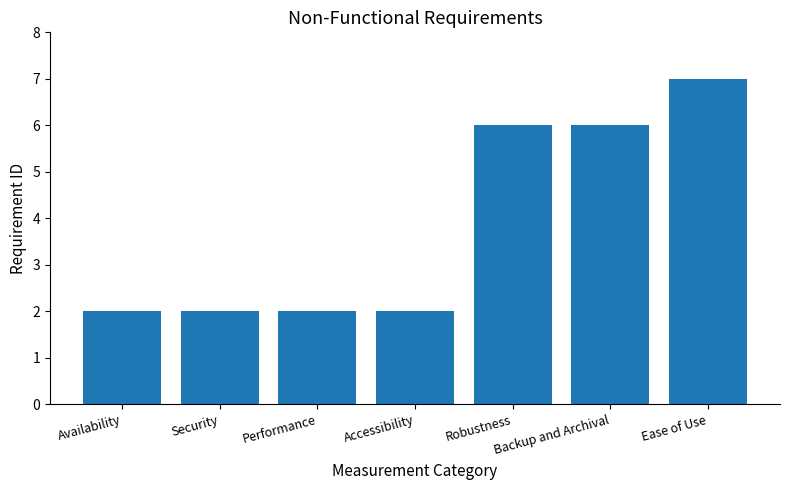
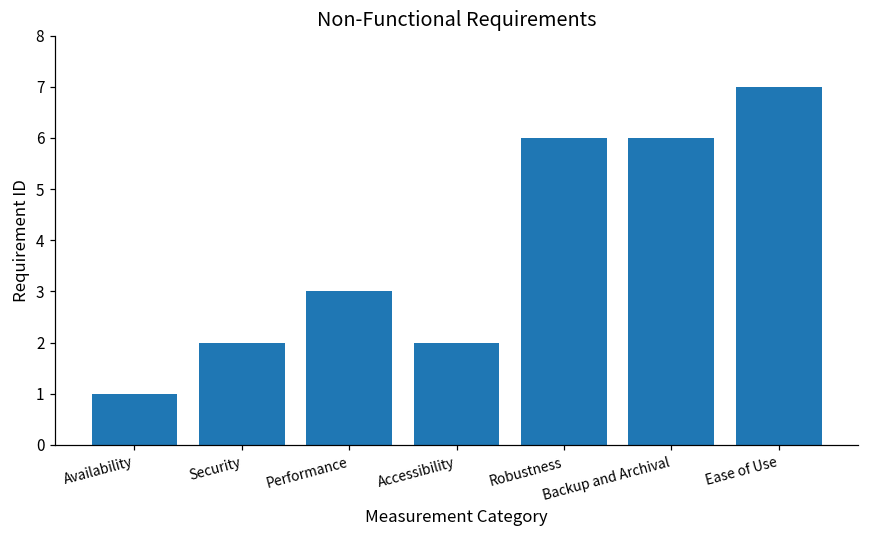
Availability: 2 -> 1
Performance: 2 -> 3
